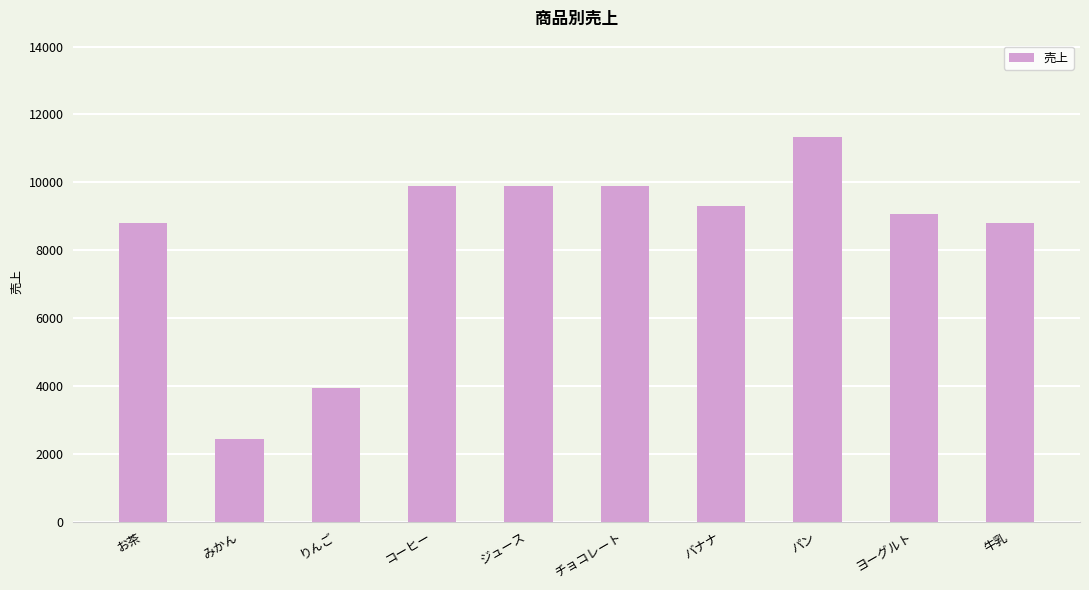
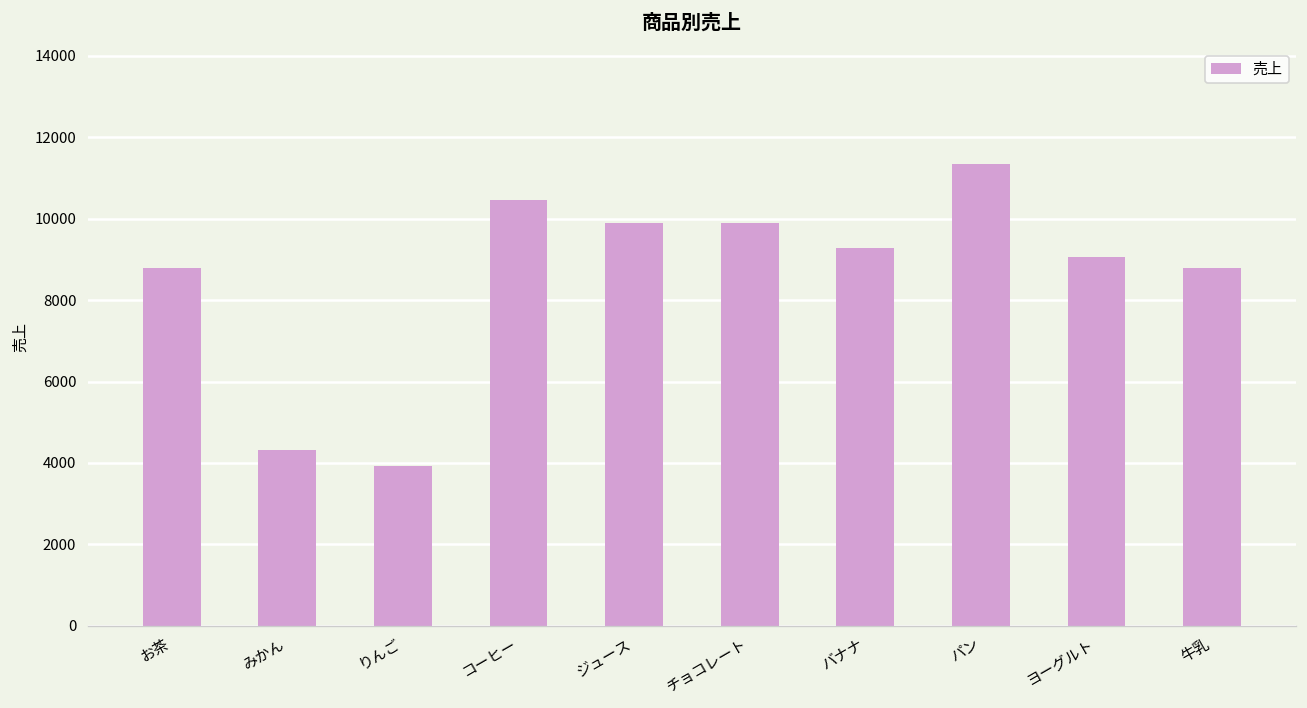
みかん: 2400 -> 4300
コーヒー: 9900 -> 10500
